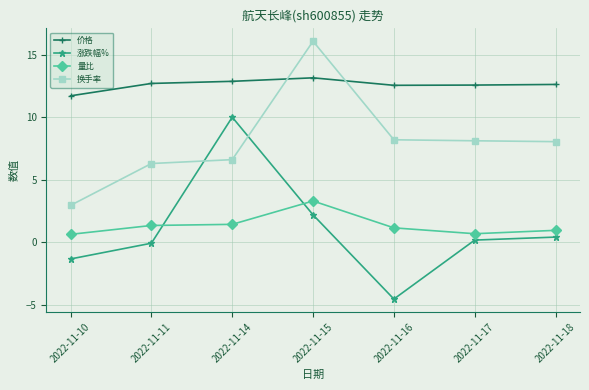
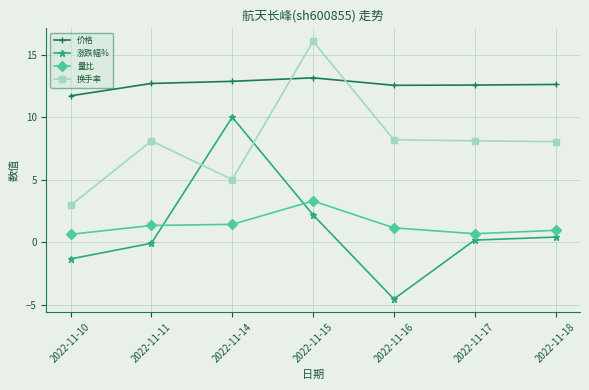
换手率, 2022-11-11: 6.3 -> 8.1
换手率, 2022-11-14: 6.6 -> 5.0
